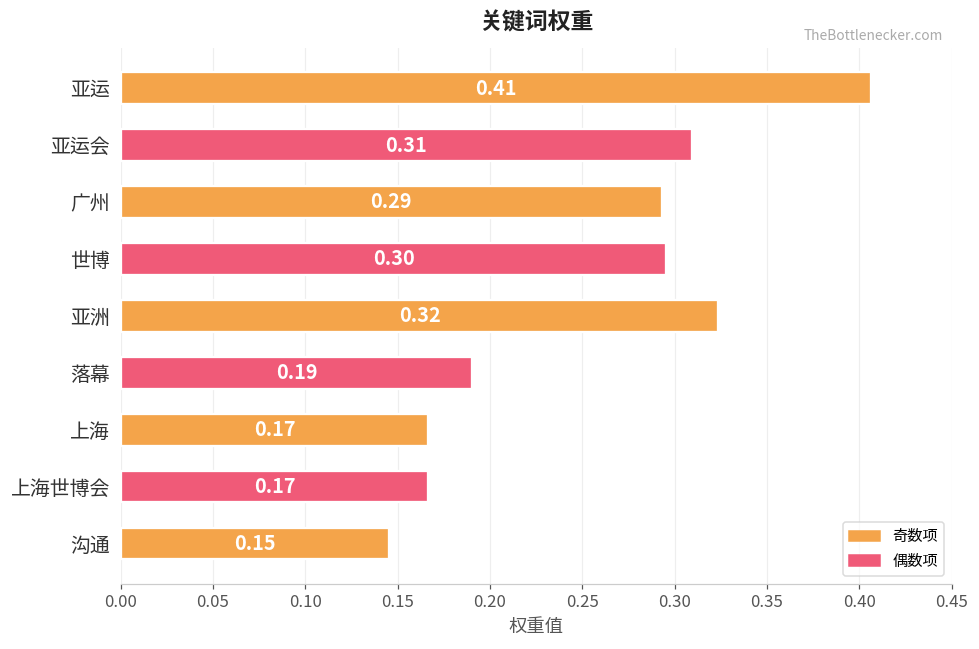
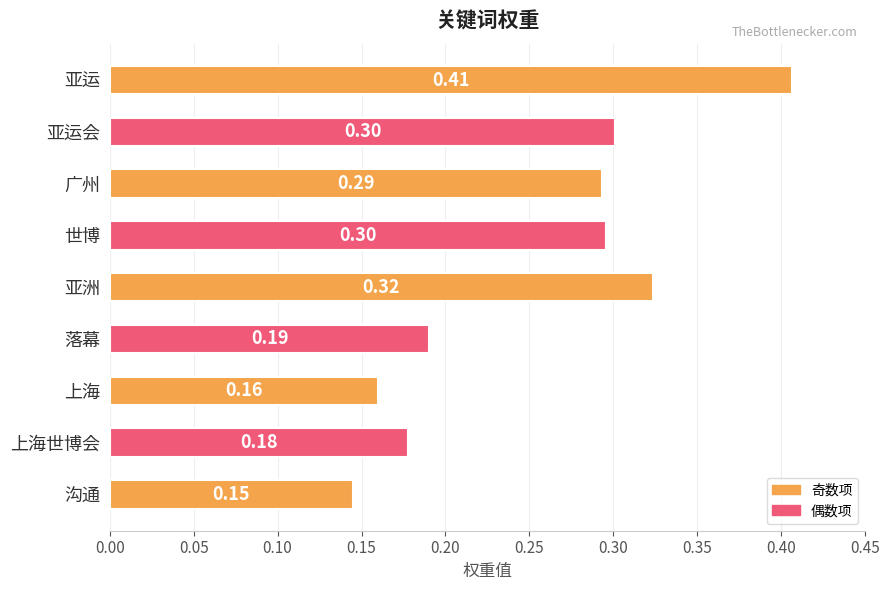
亚运会: 0.31 -> 0.30
上海: 0.17 -> 0.16
上海世博会: 0.17 -> 0.18
